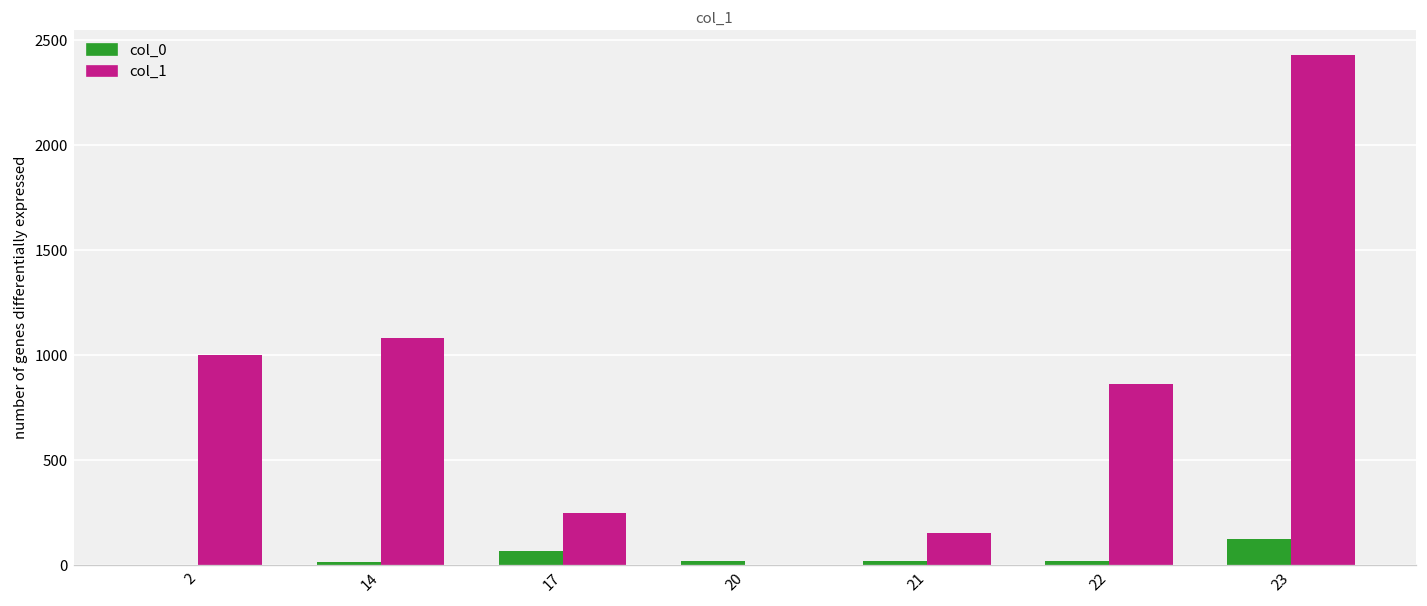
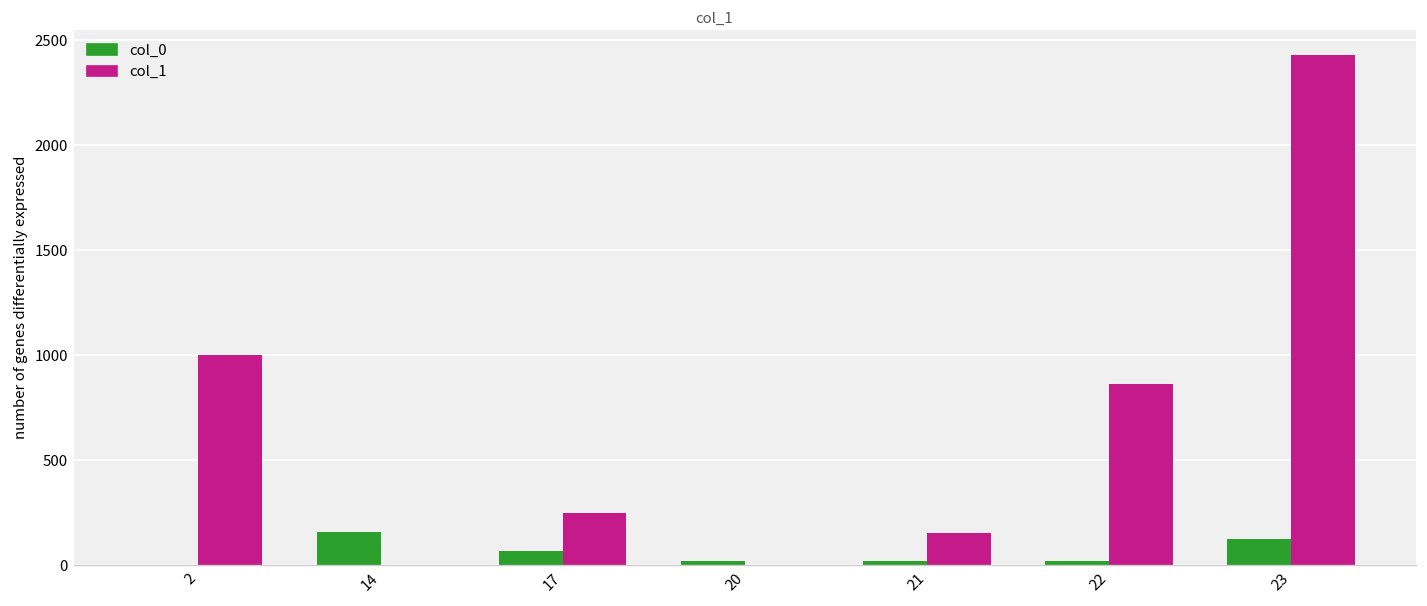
col_0, 14: 10 -> 160
col_1, 14: 1080 -> 0
